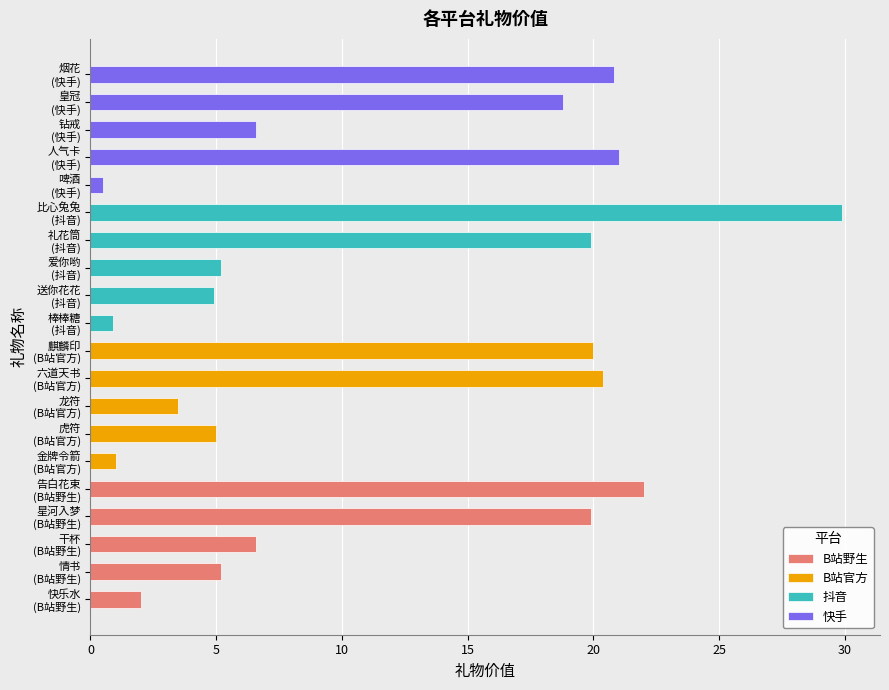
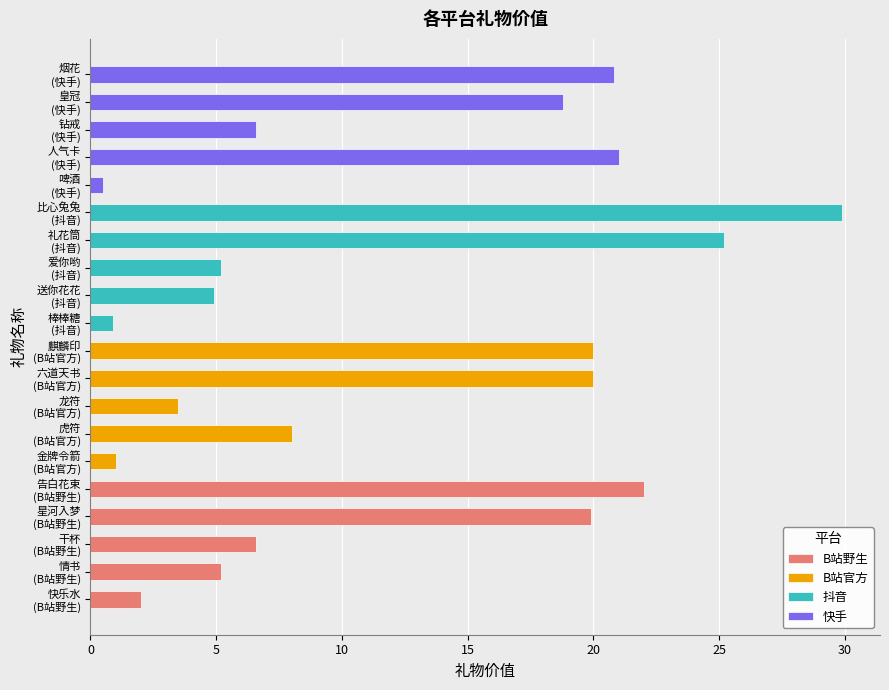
抖音, 礼花筒 (抖音): 19.9 -> 25.2
B站官方, 六道天书 (B站官方): 20.4 -> 20.0
B站官方, 虎符 (B站官方): 5 -> 8
